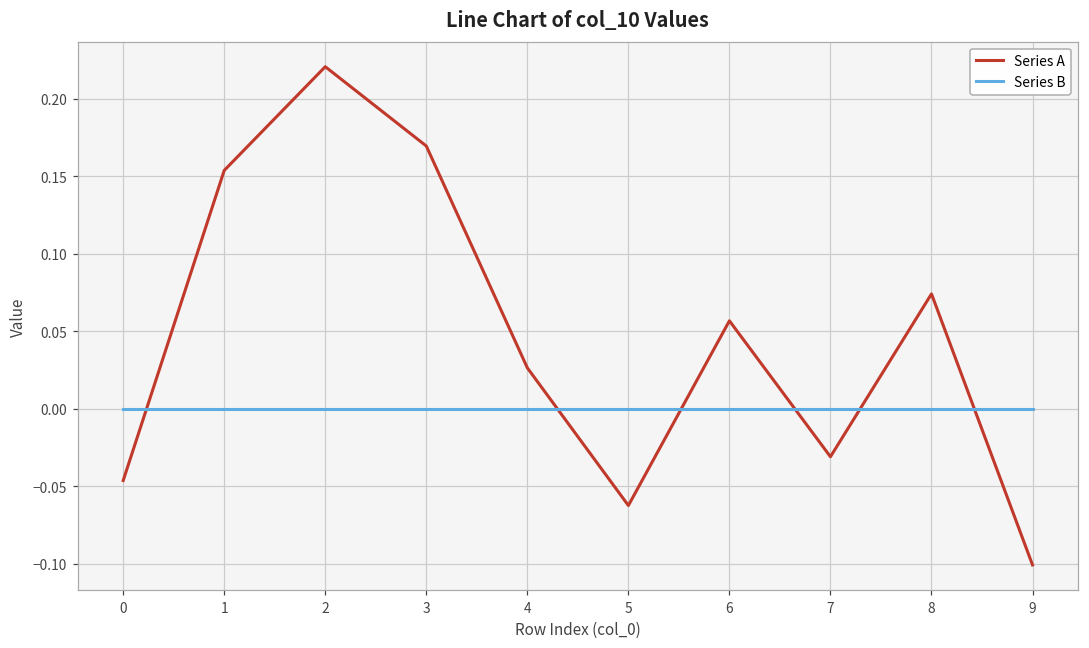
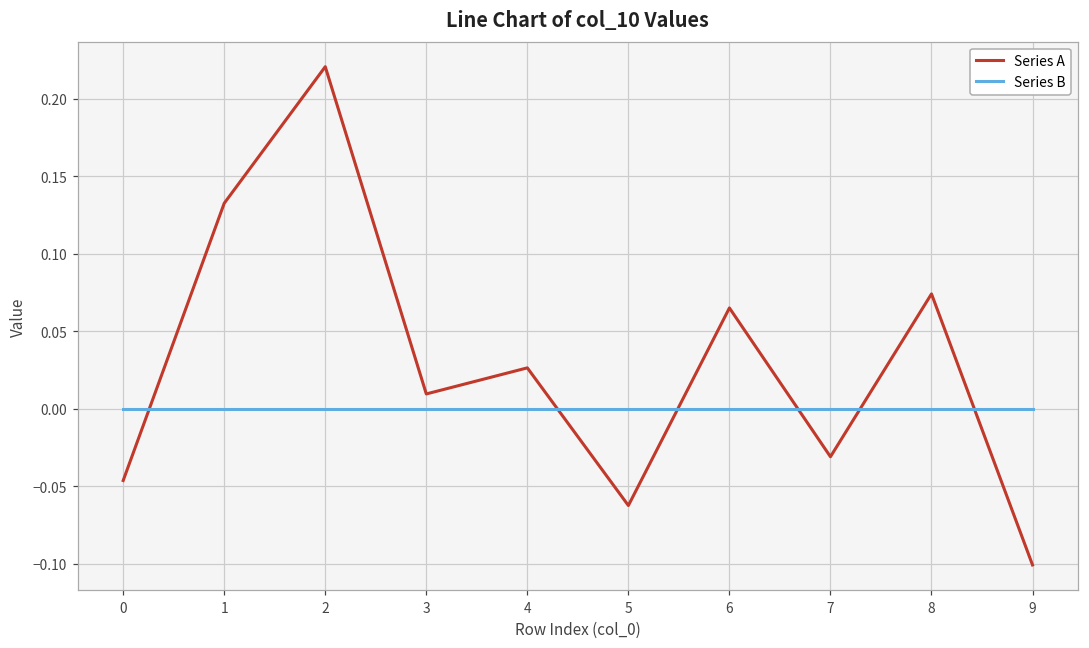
Series A, 1: 0.154 -> 0.133
Series A, 3: 0.170 -> 0.010
Series A, 6: 0.057 -> 0.065
